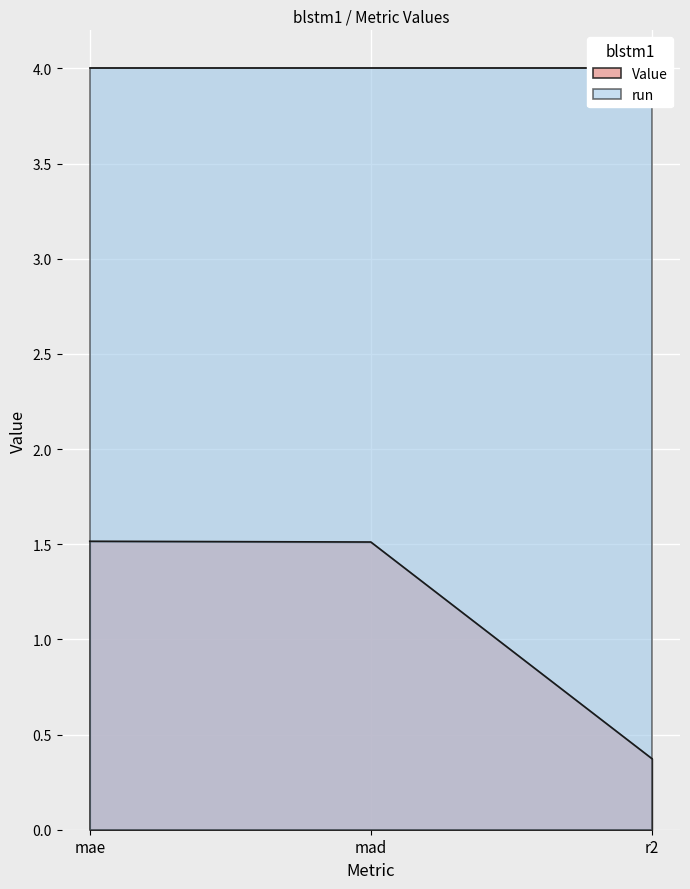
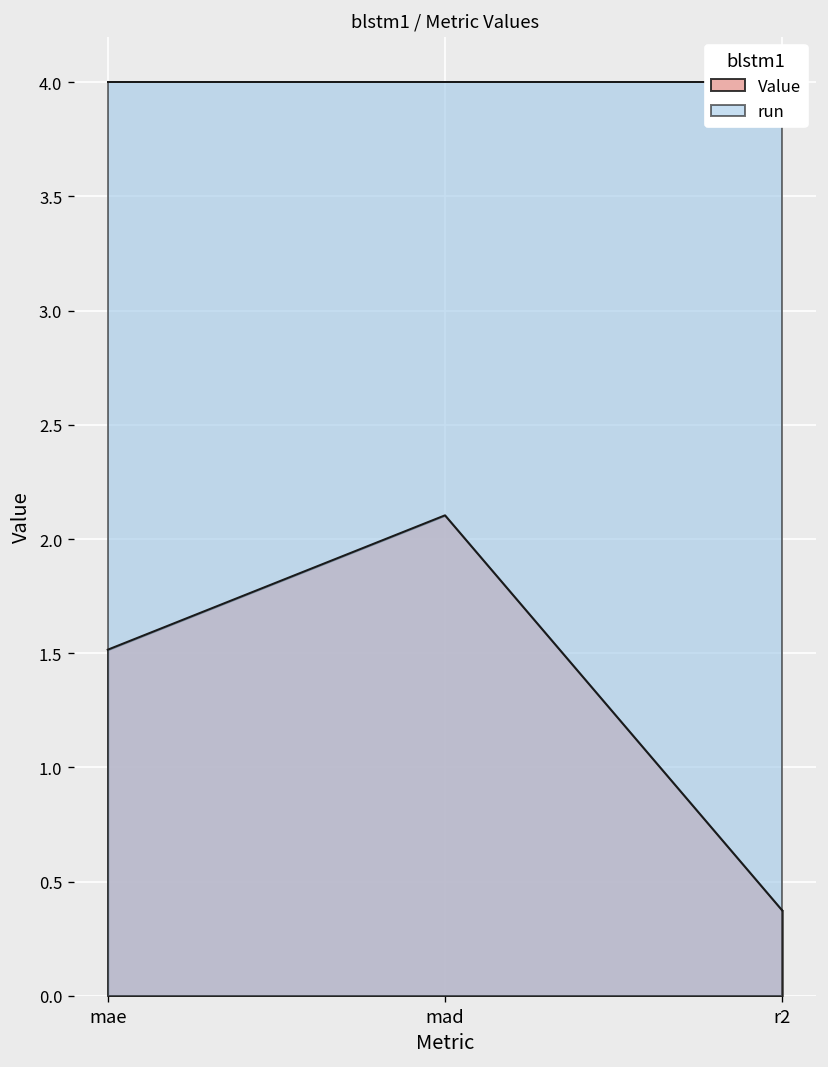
Value, mad: 1.51 -> 2.10
